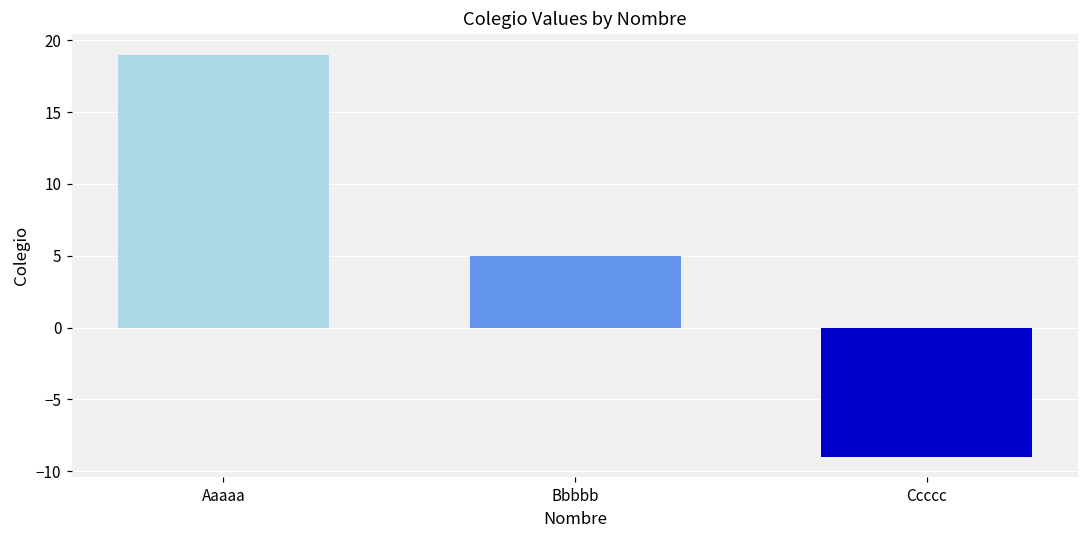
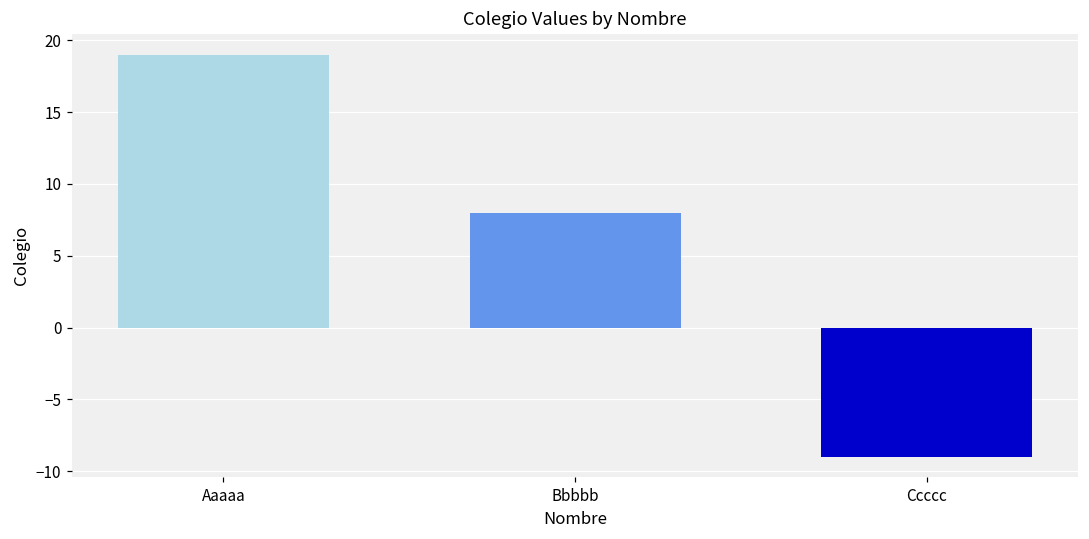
Bbbbb: 5 -> 8
